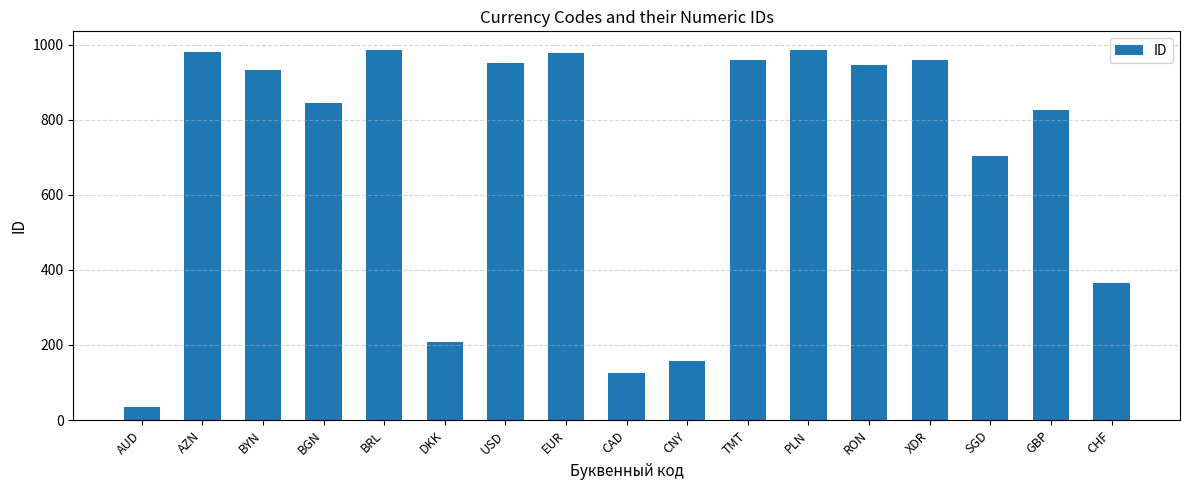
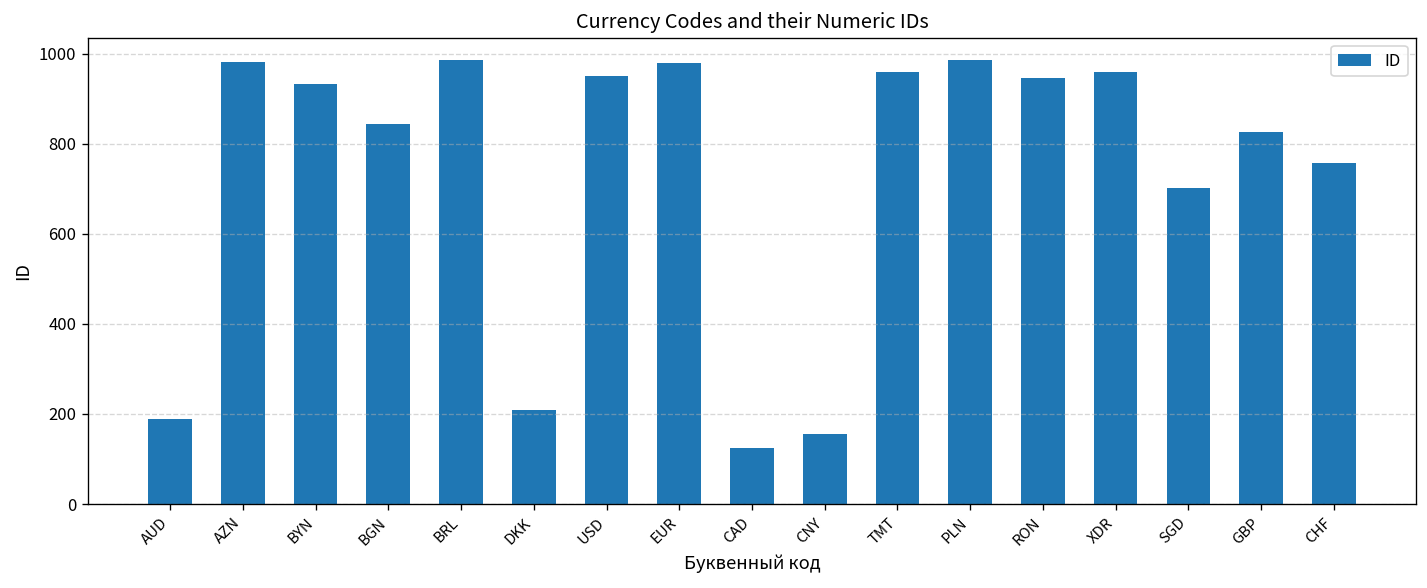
AUD: 40 -> 190
CHF: 360 -> 760
